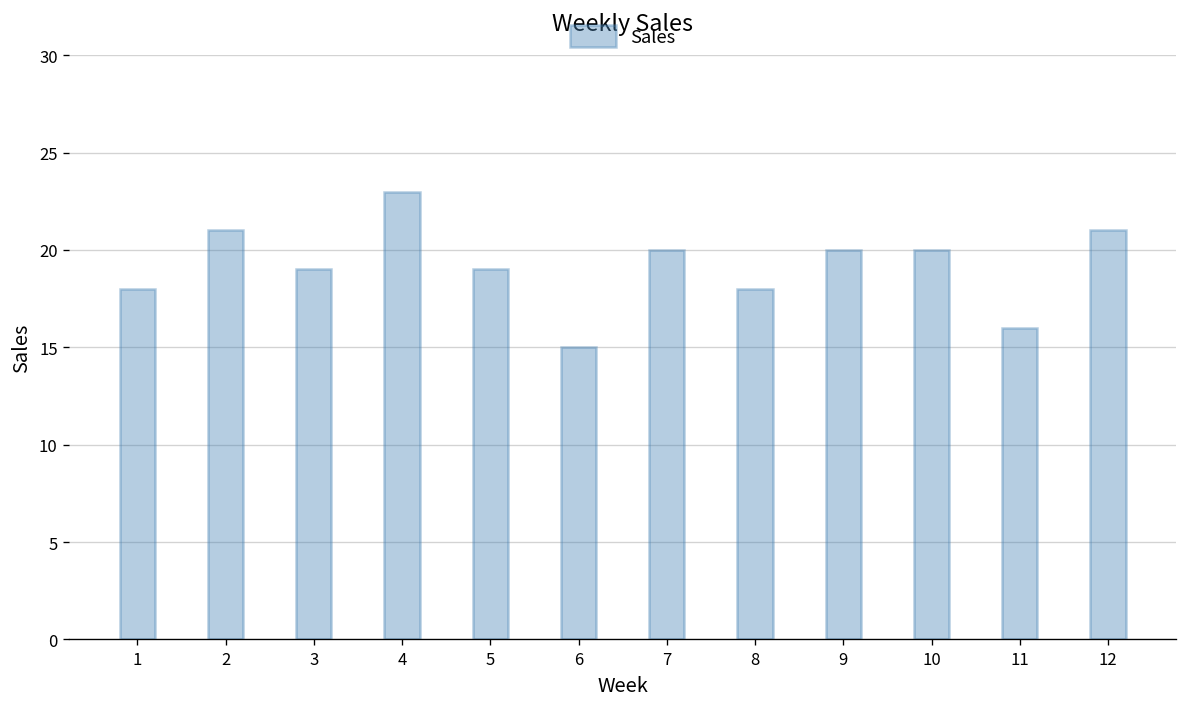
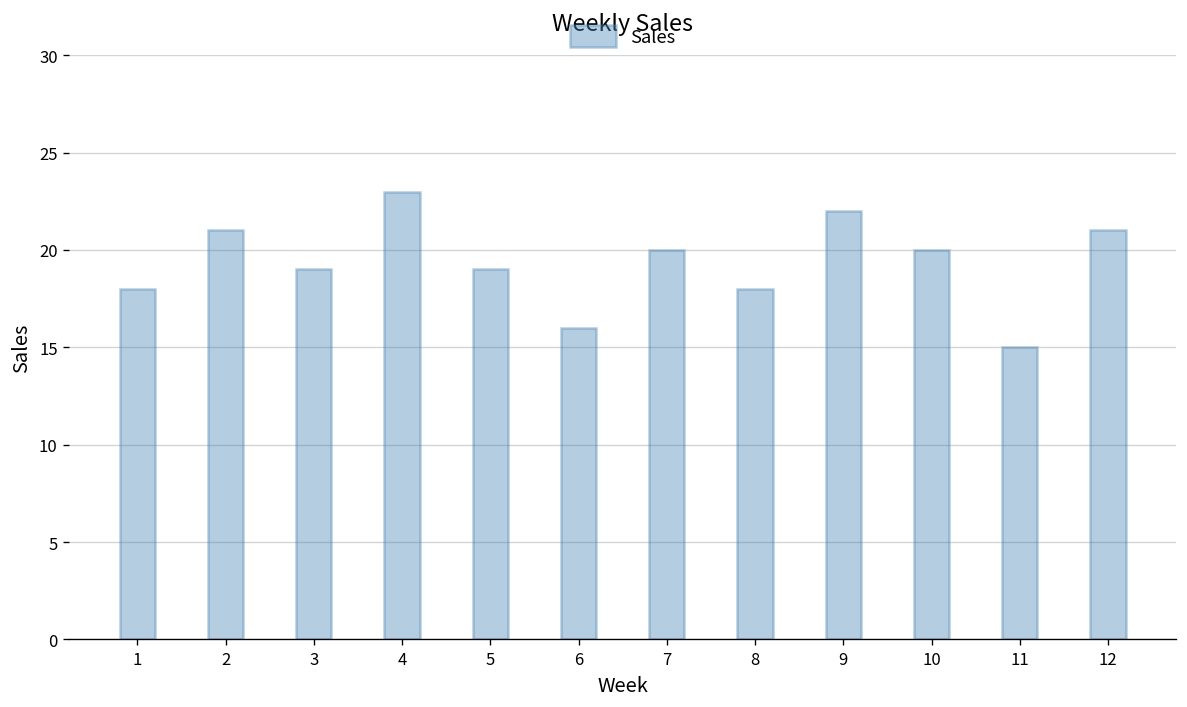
6: 15 -> 16
9: 20 -> 22
11: 16 -> 15
